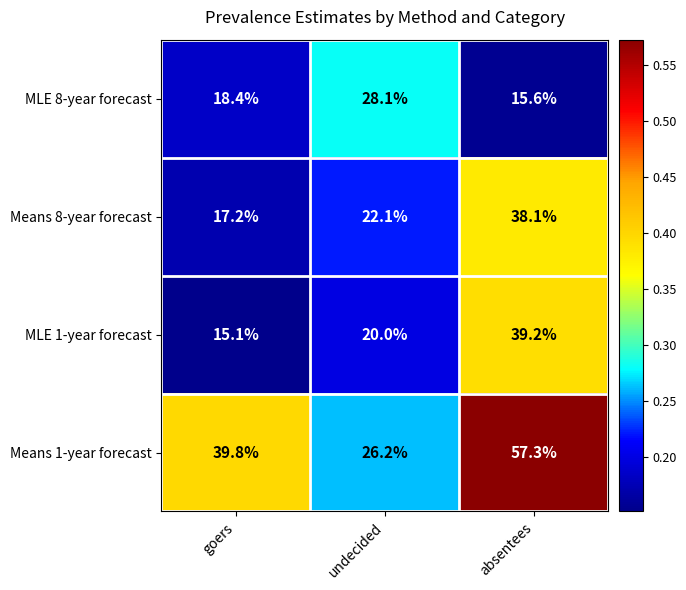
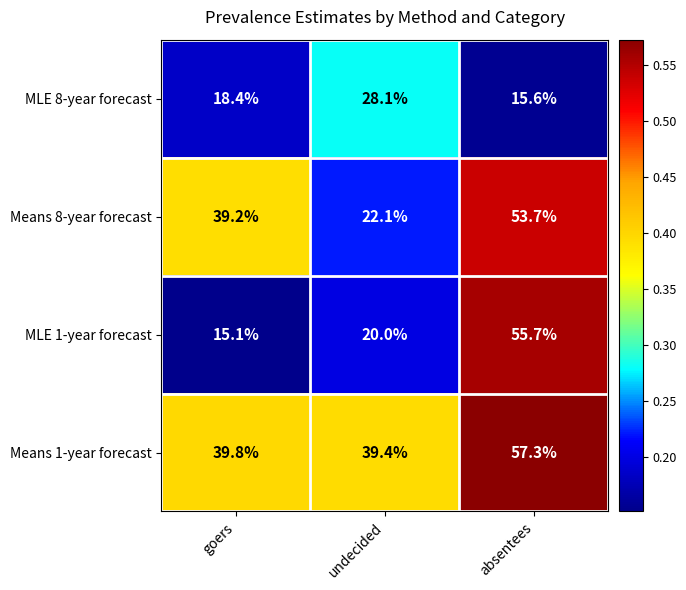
Means 8-year forecast, goers: 17.2% -> 39.2%
Means 8-year forecast, absentees: 38.1% -> 53.7%
MLE 1-year forecast, absentees: 39.2% -> 55.7%
Means 1-year forecast, undecided: 26.2% -> 39.4%
